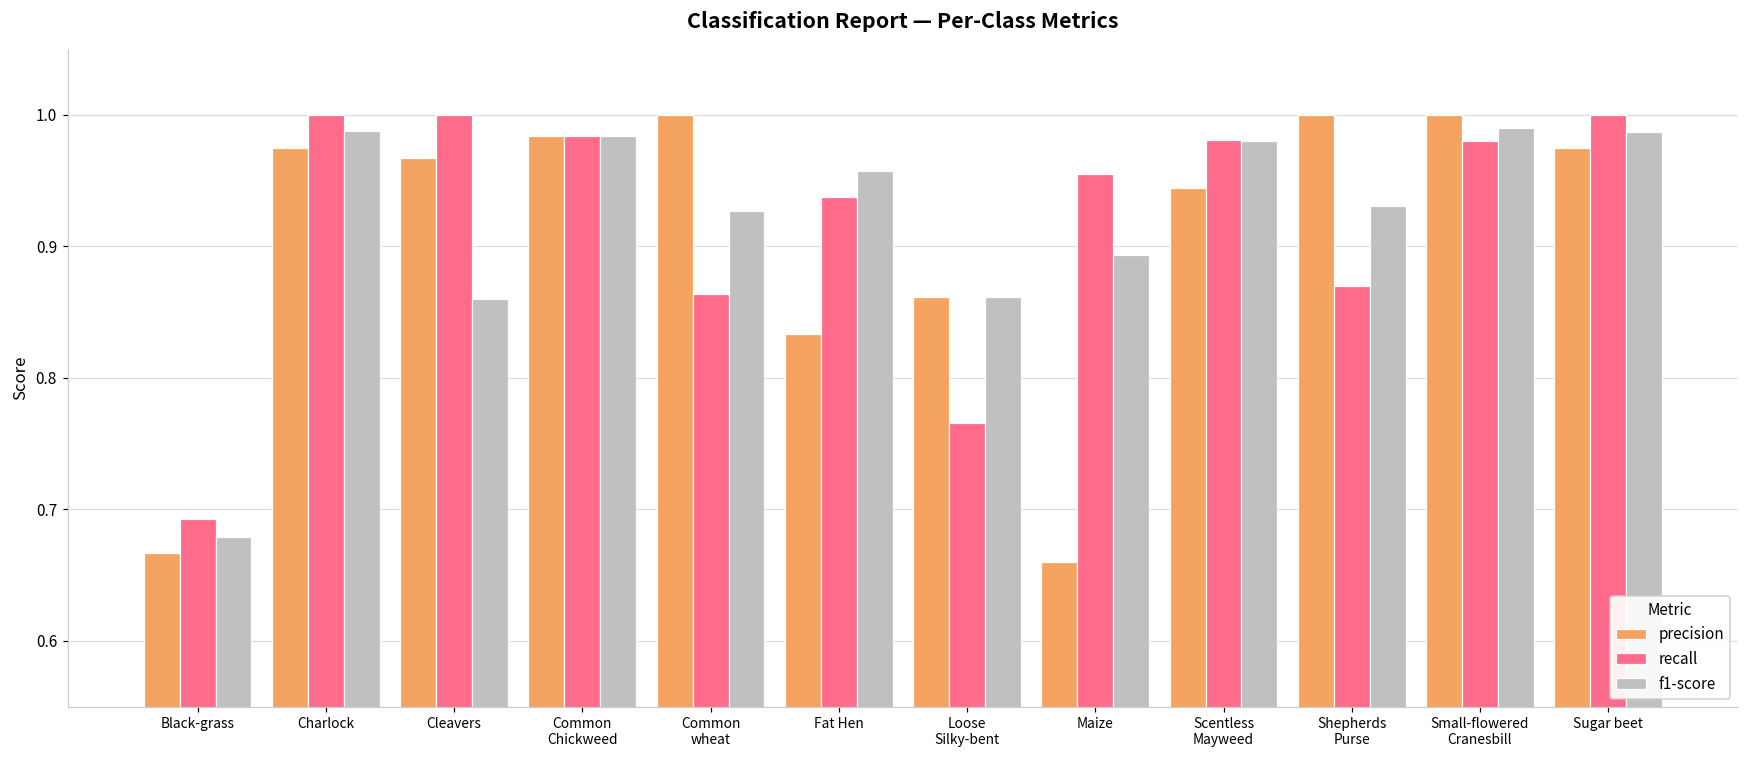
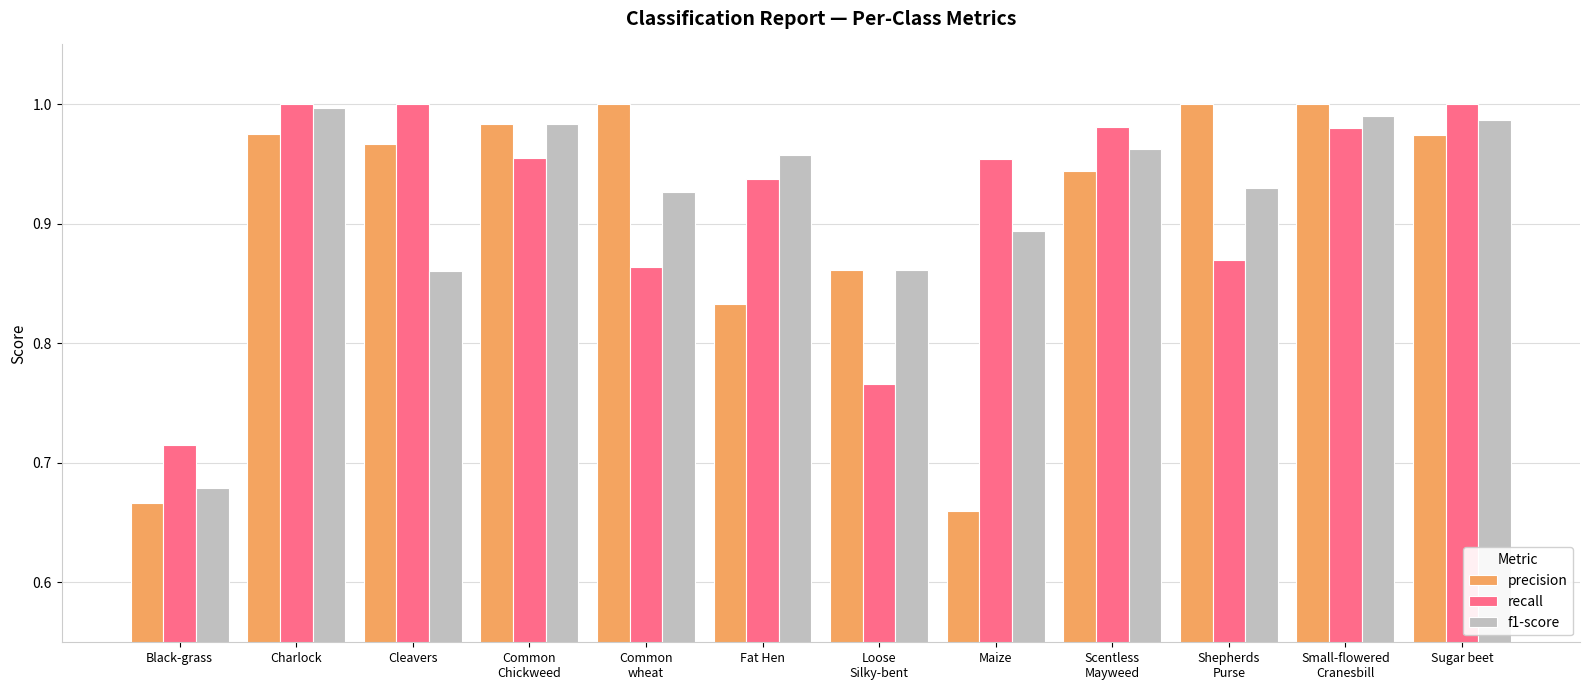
recall, Black-grass: 0.692 -> 0.715
f1-score, Charlock: 0.987 -> 0.997
recall, Common Chickweed: 0.984 -> 0.955
f1-score, Scentless Mayweed: 0.980 -> 0.962
